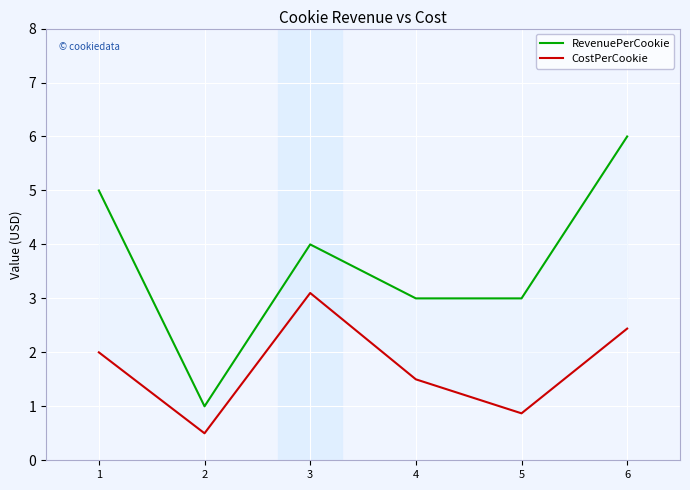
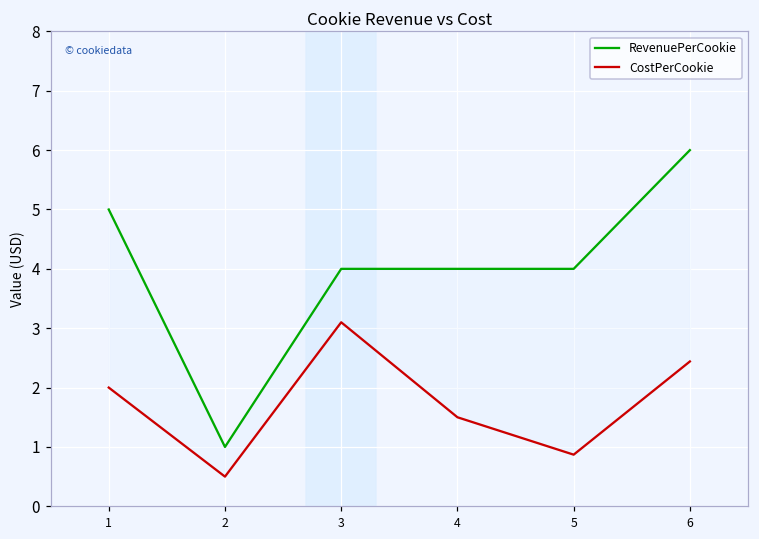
RevenuePerCookie, 4: 3 -> 4
RevenuePerCookie, 5: 3 -> 4
